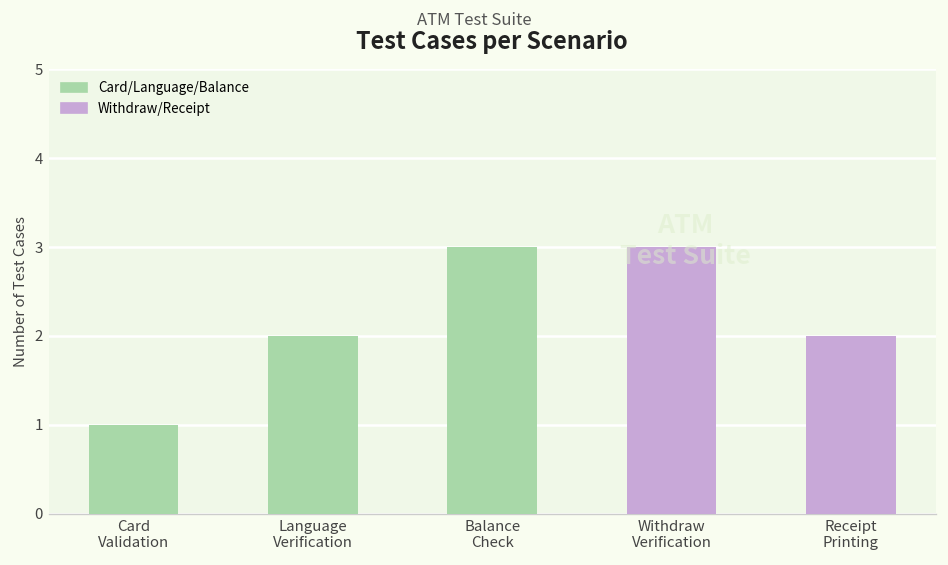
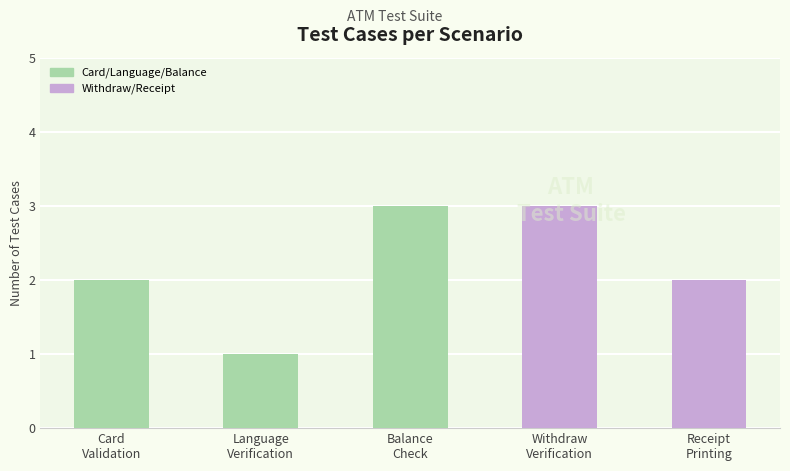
Card Validation: 1 -> 2
Language Verification: 2 -> 1
